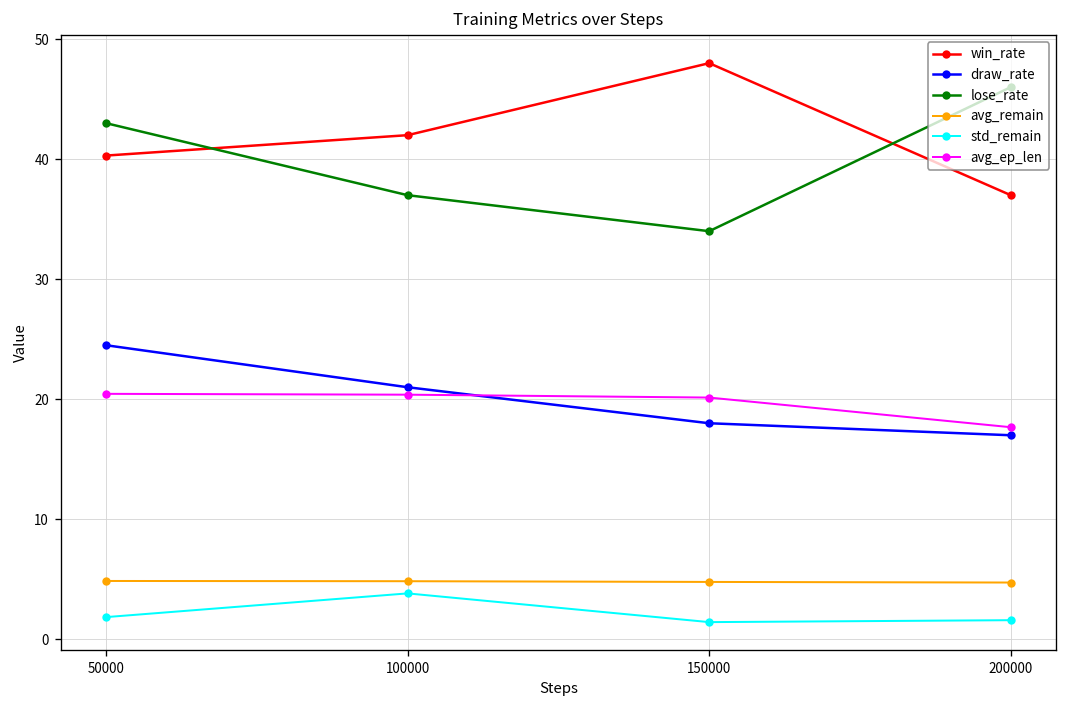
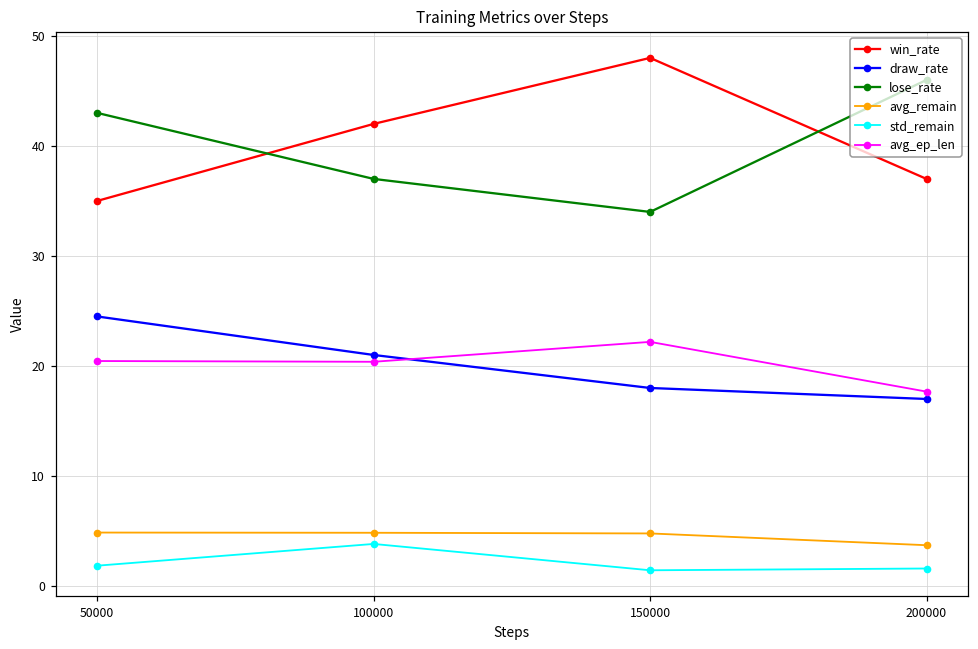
win_rate, 50000: 40.3 -> 35.0
avg_ep_len, 150000: 20.1 -> 22.2
avg_remain, 200000: 4.7 -> 3.7
